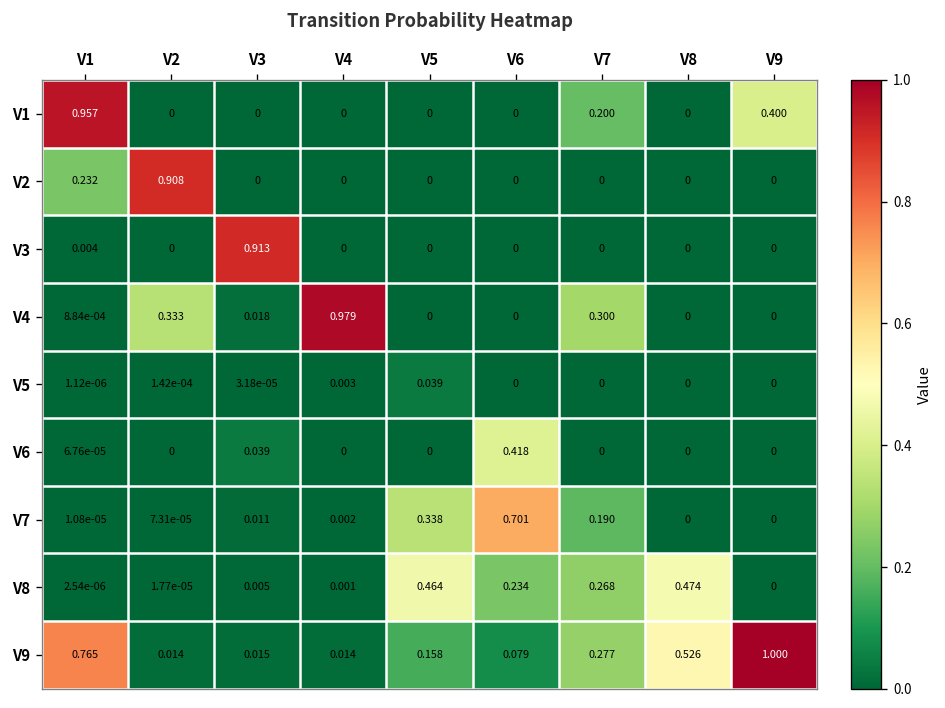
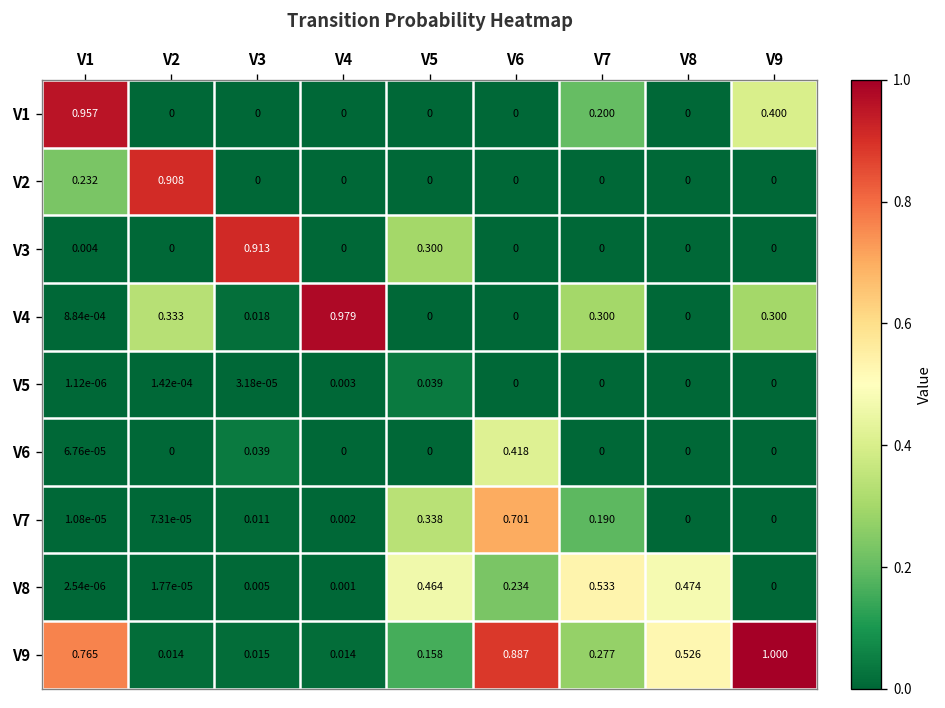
V3, V5: 0 -> 0.300
V4, V9: 0 -> 0.300
V8, V7: 0.268 -> 0.533
V9, V6: 0.079 -> 0.887
